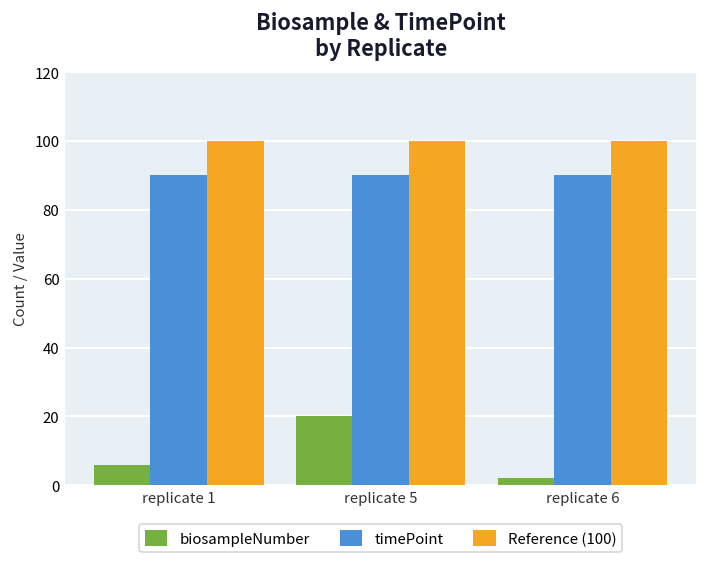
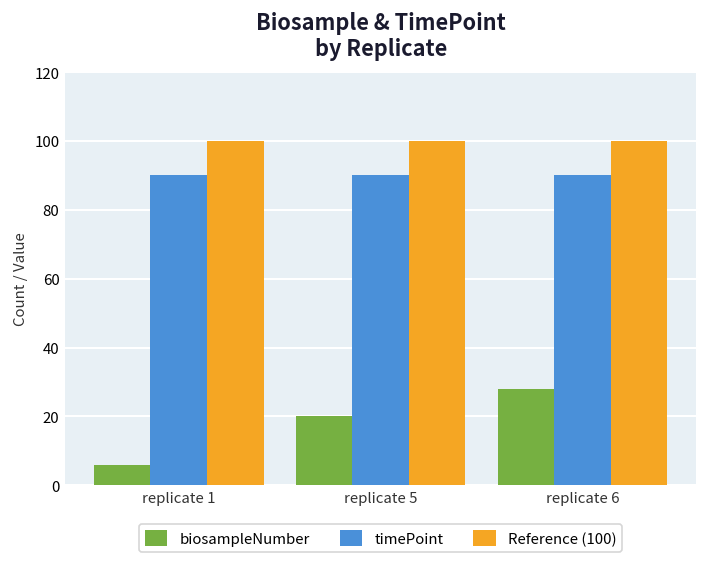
biosampleNumber, replicate 6: 2 -> 28
